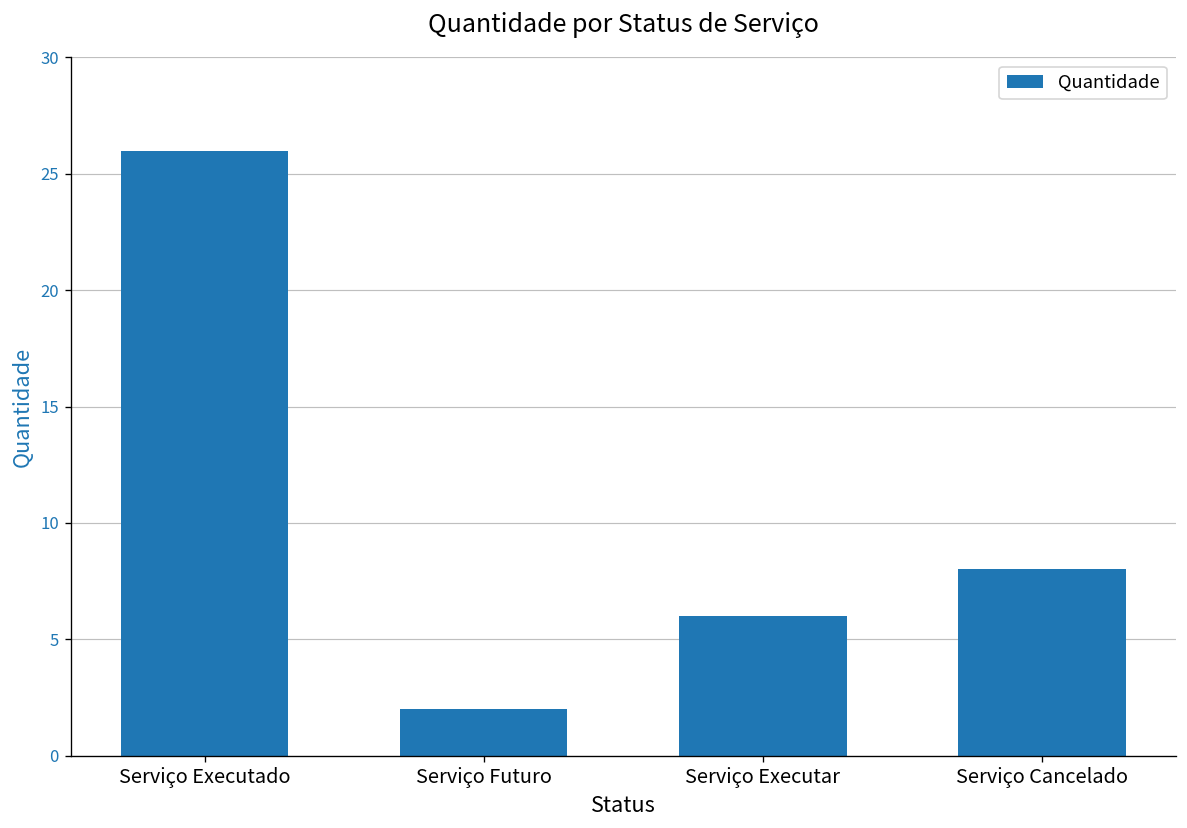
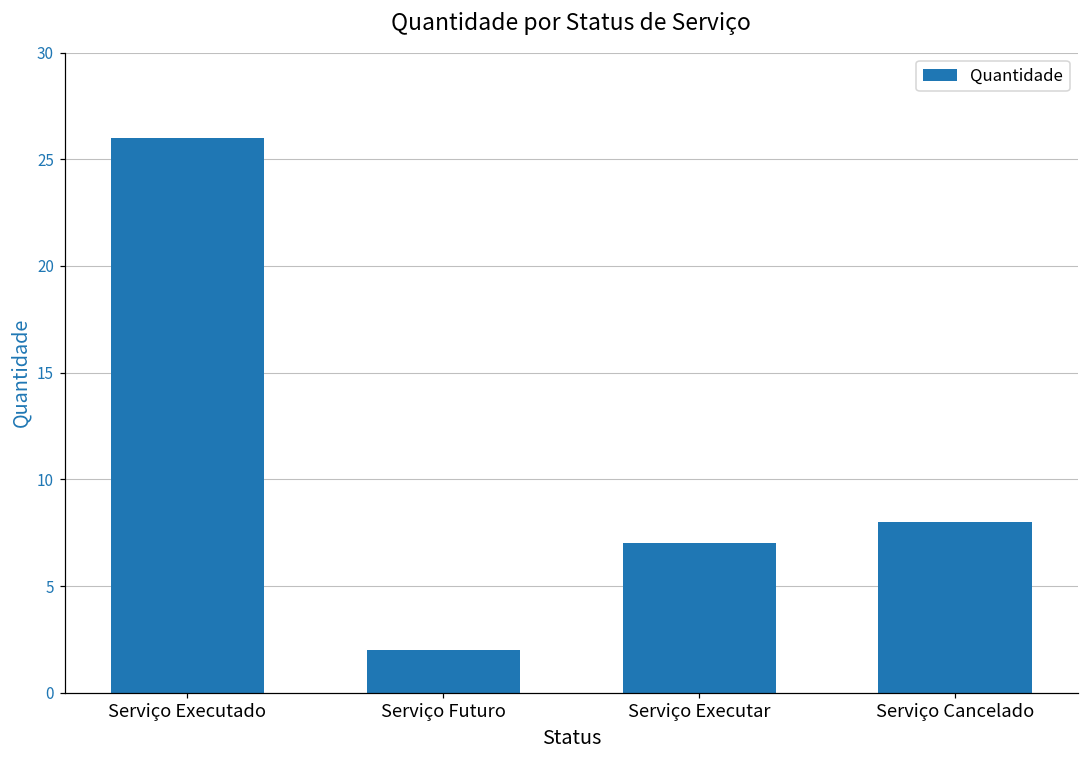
Serviço Executar: 6 -> 7
